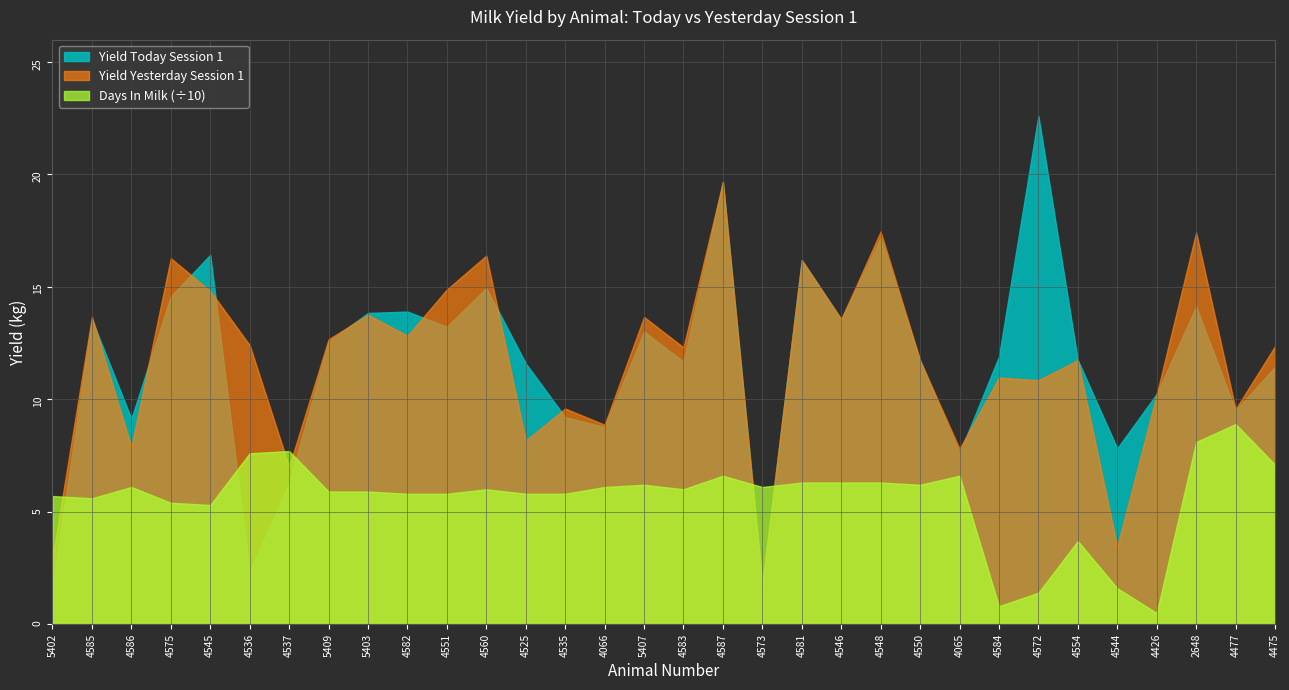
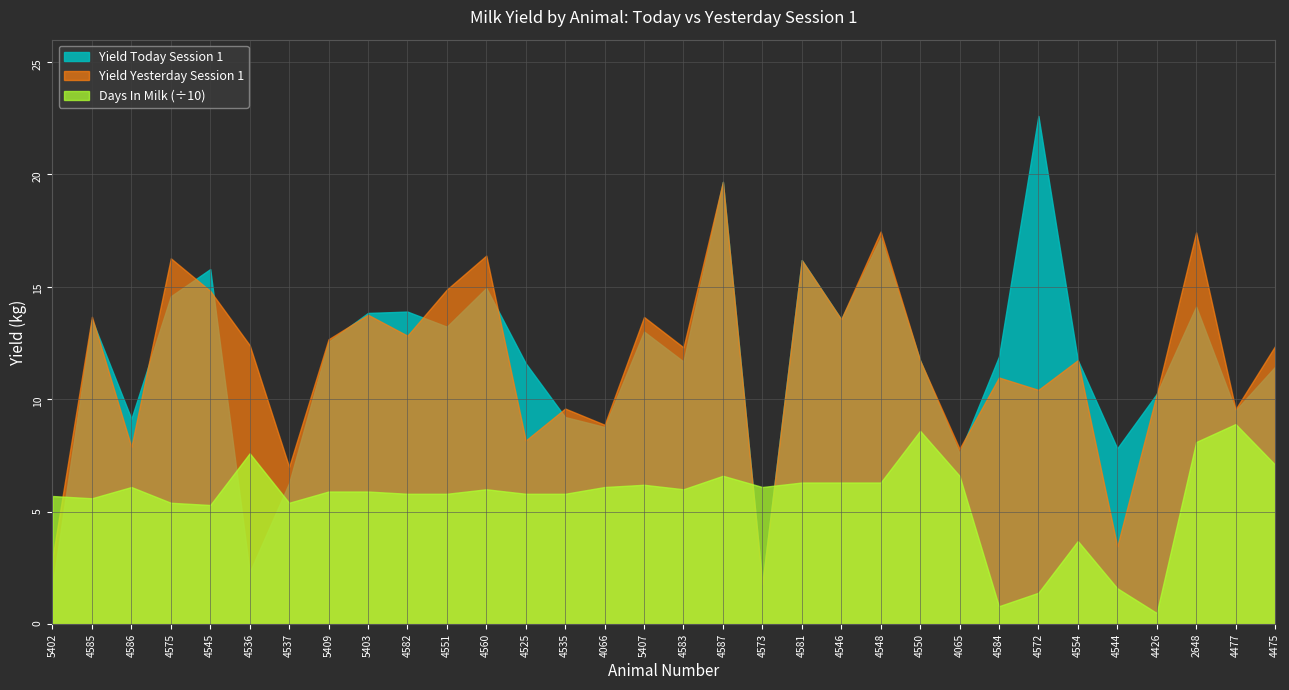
Yield Today Session 1, 4545: 16.4 -> 15.8
Days In Milk (÷10), 4537: 7.7 -> 5.4
Days In Milk (÷10), 4550: 6.2 -> 8.6
Yield Yesterday Session 1, 4572: 10.9 -> 10.4
